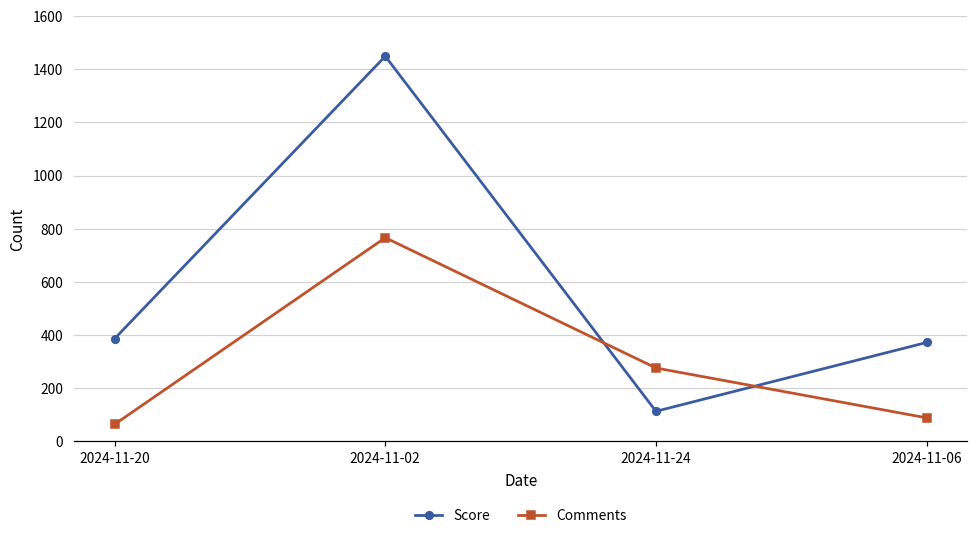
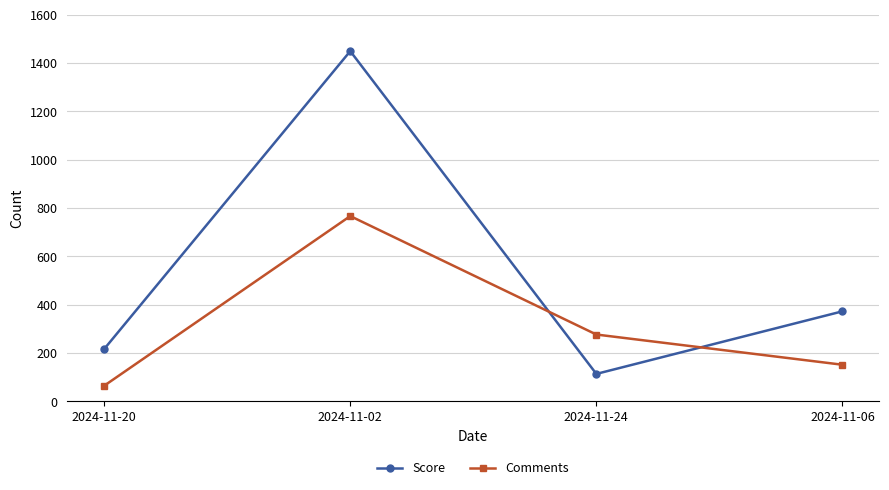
Score, 2024-11-20: 390 -> 220
Comments, 2024-11-06: 90 -> 150
